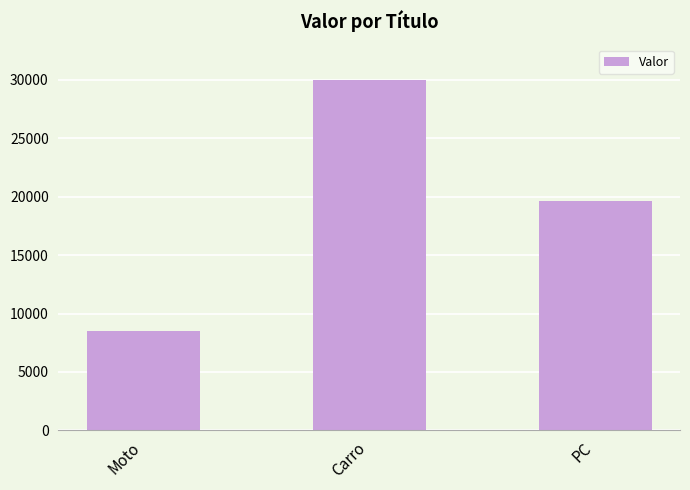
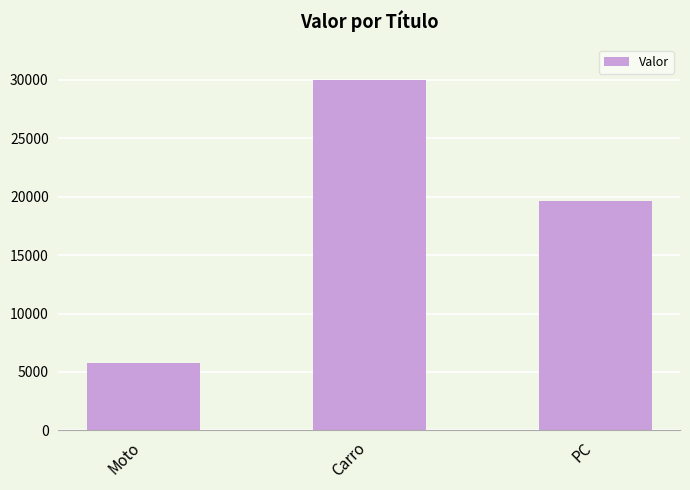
Moto: 8500 -> 5700
